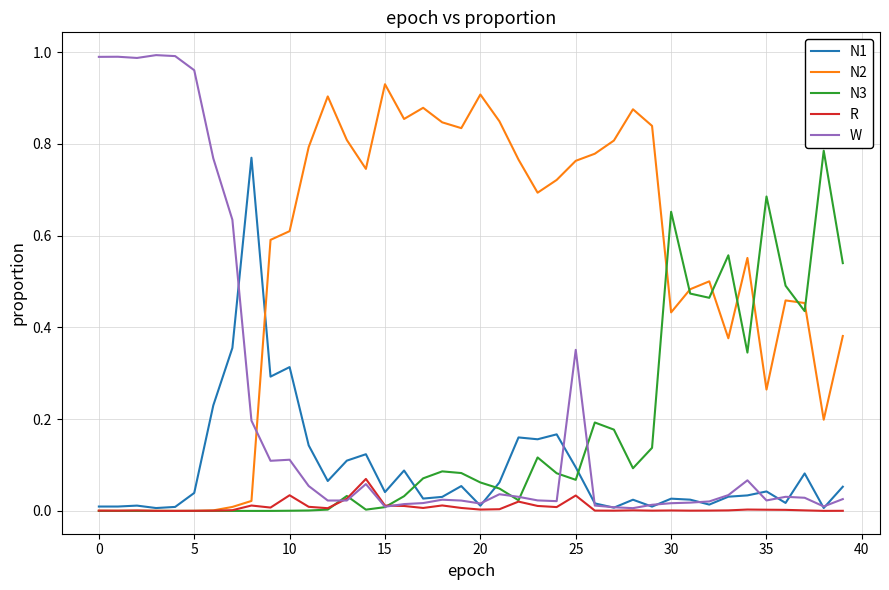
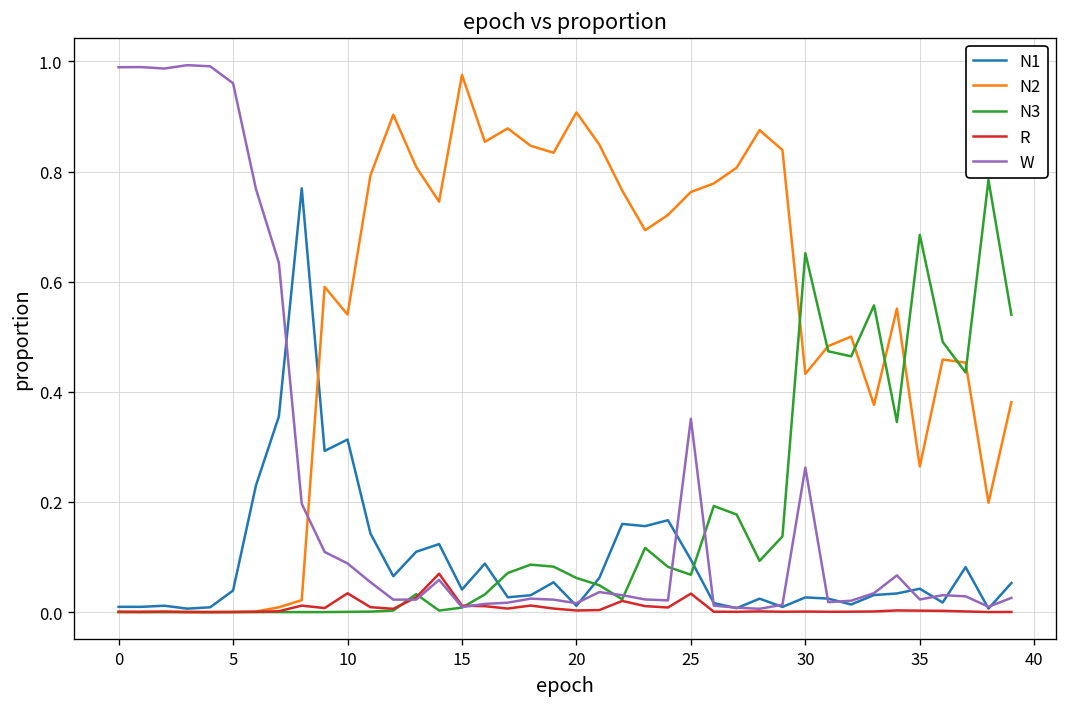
N2, 10: 0.61 -> 0.54
W, 10: 0.11 -> 0.09
N2, 15: 0.93 -> 0.98
W, 30: 0.02 -> 0.26
